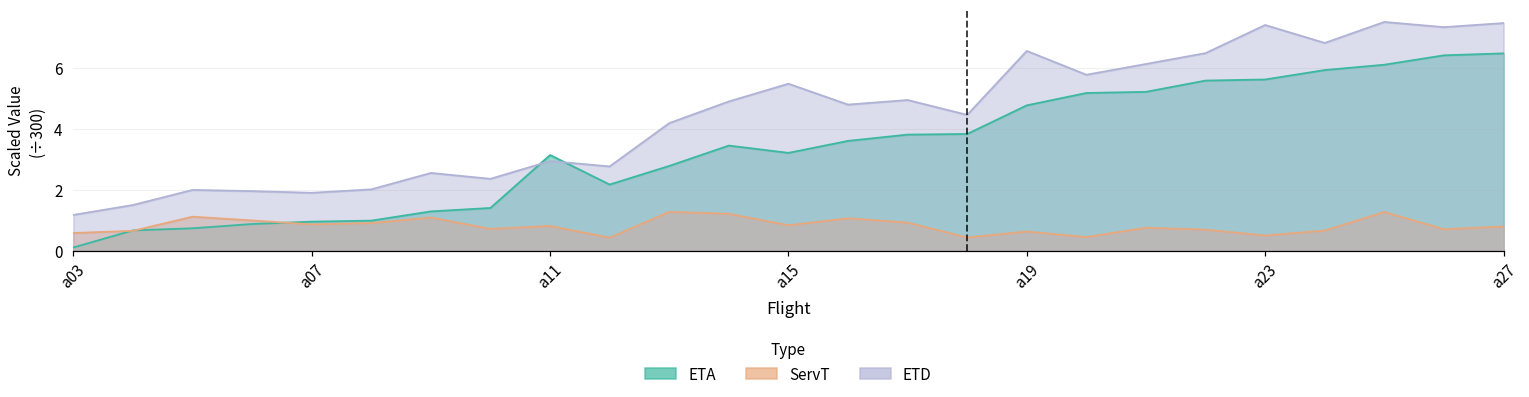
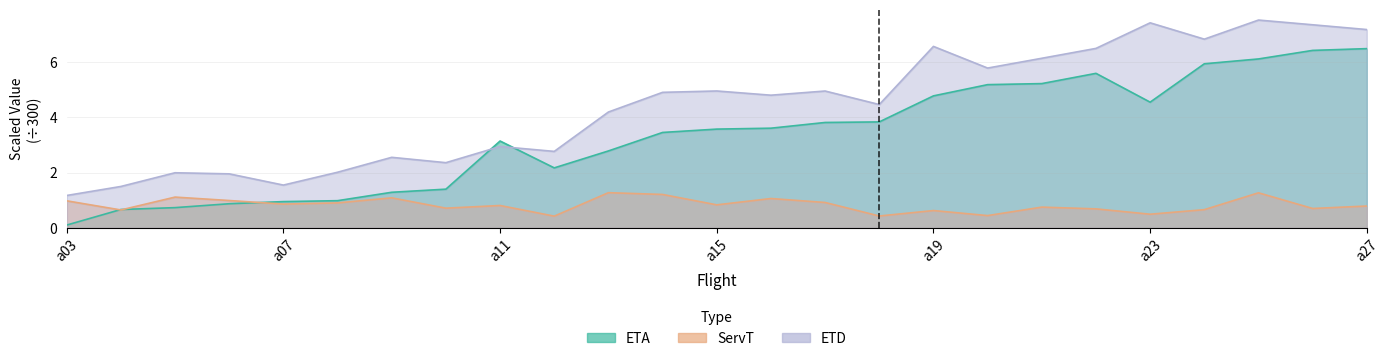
ServT, a03: 0.6 -> 1.0
ETD, a07: 1.9 -> 1.6
ETA, a15: 3.2 -> 3.6
ETD, a15: 5.5 -> 4.9
ETA, a23: 5.6 -> 4.5
ETD, a27: 7.5 -> 7.2
